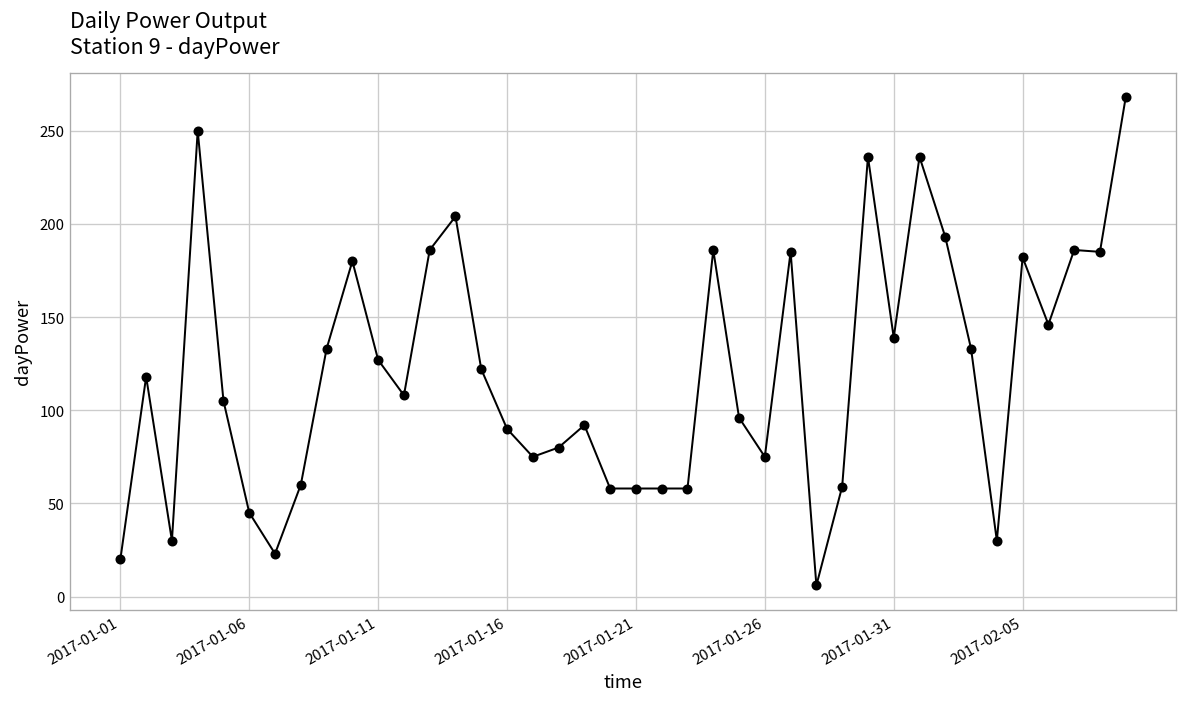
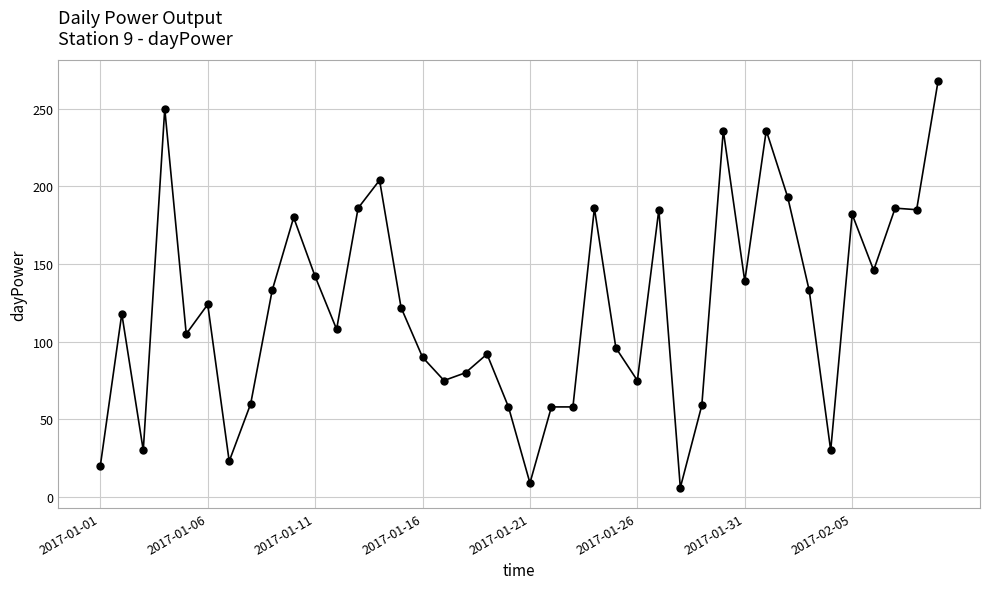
2017-01-06: 45 -> 124
2017-01-11: 127 -> 142
2017-01-21: 58 -> 9
